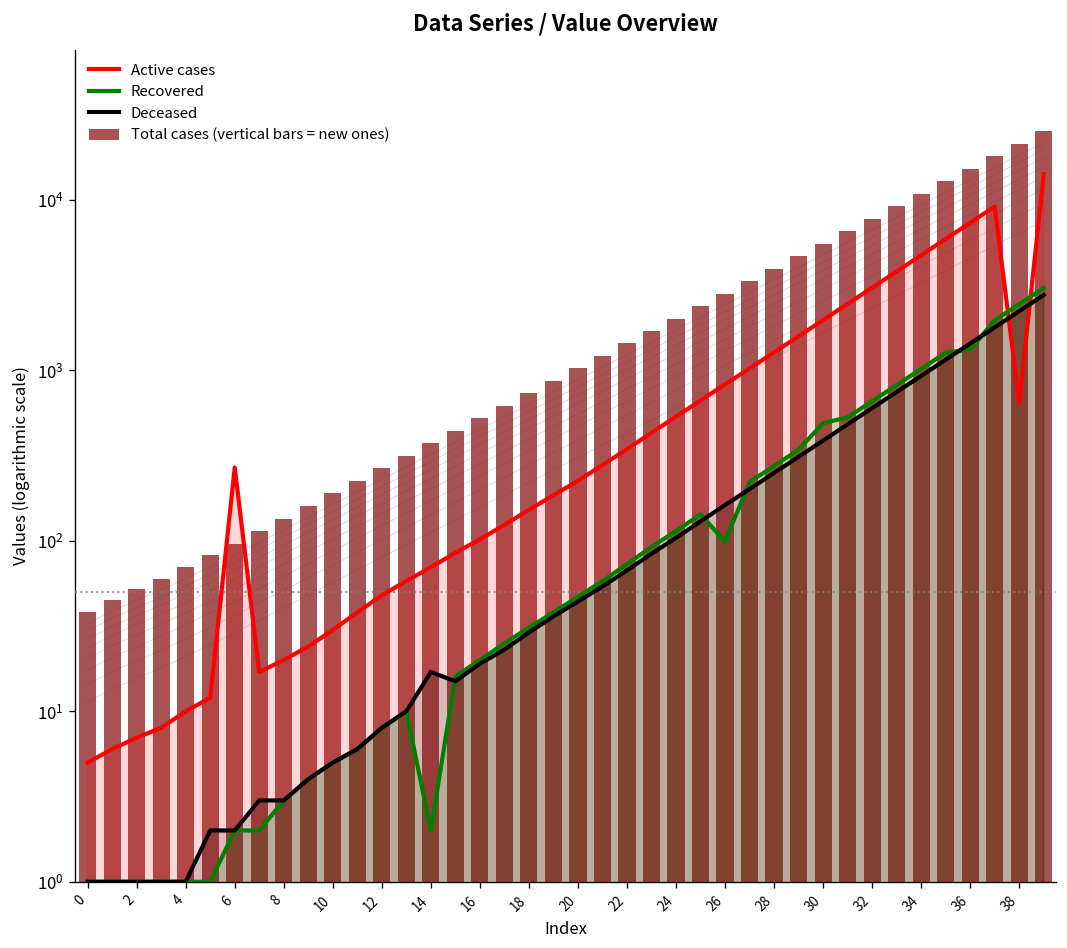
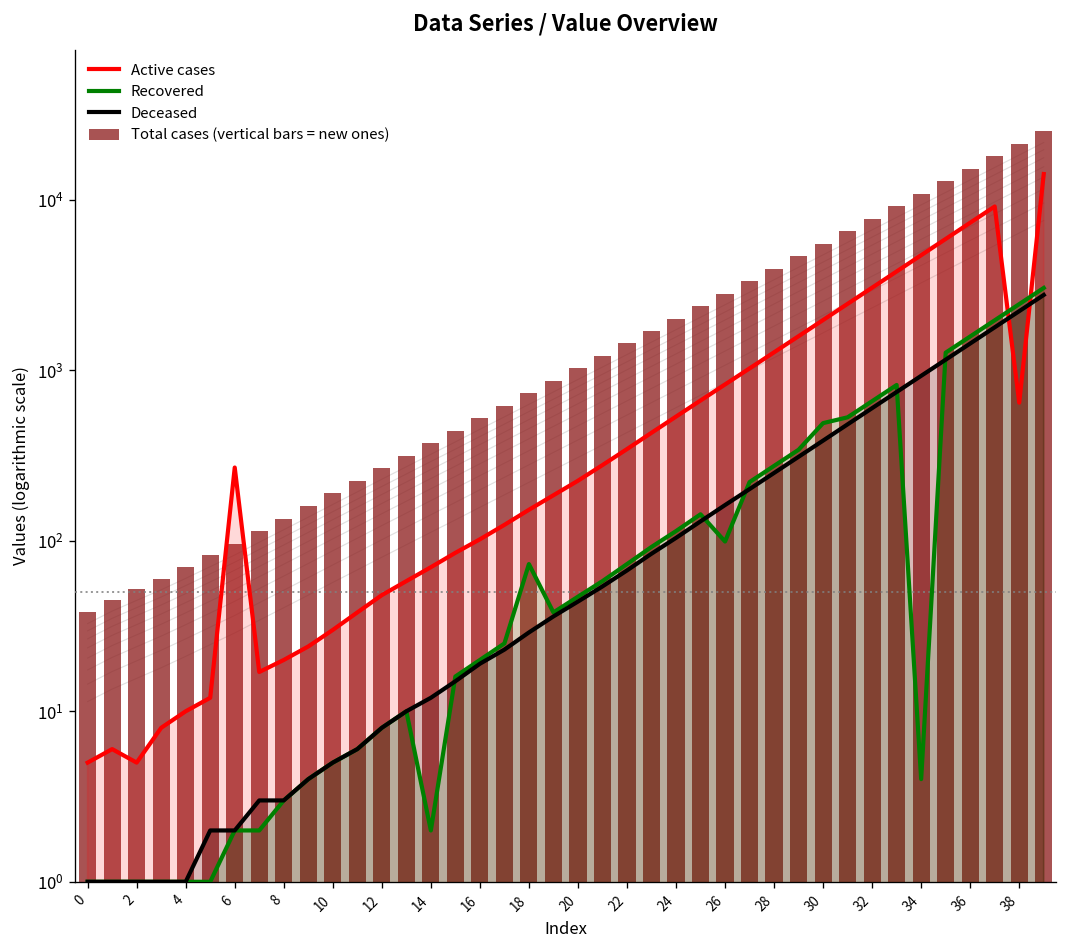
Active cases, 2: 7 -> 5
Deceased, 14: 17 -> 12
Recovered, 18: 31 -> 70
Recovered, 34: 1000 -> 4
Recovered, 36: 1300 -> 1600
